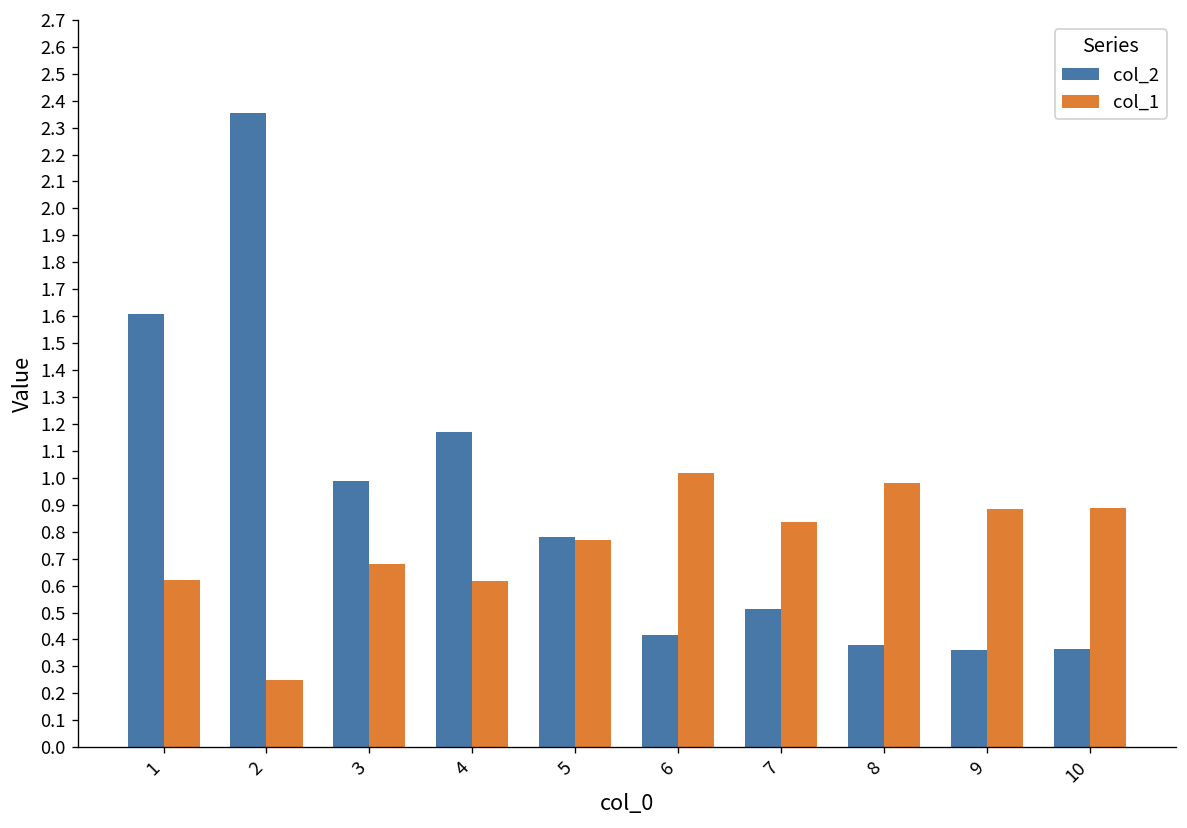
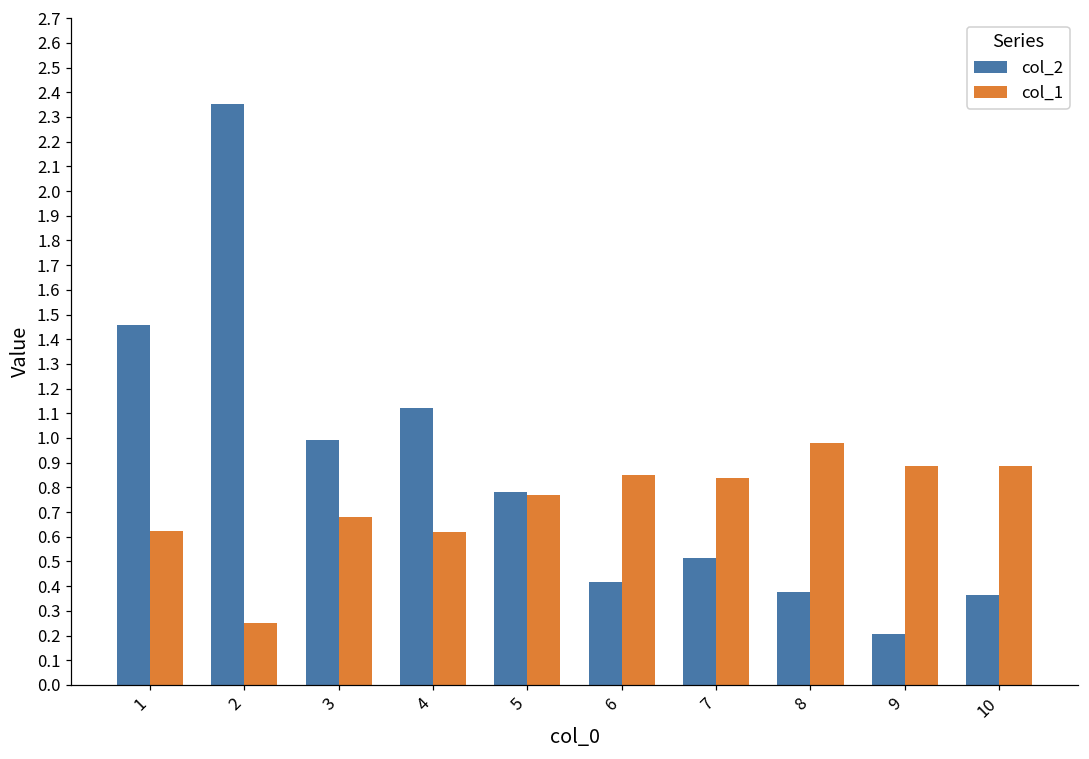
col_2, 1: 1.61 -> 1.46
col_2, 4: 1.17 -> 1.12
col_1, 6: 1.02 -> 0.85
col_2, 9: 0.36 -> 0.20
